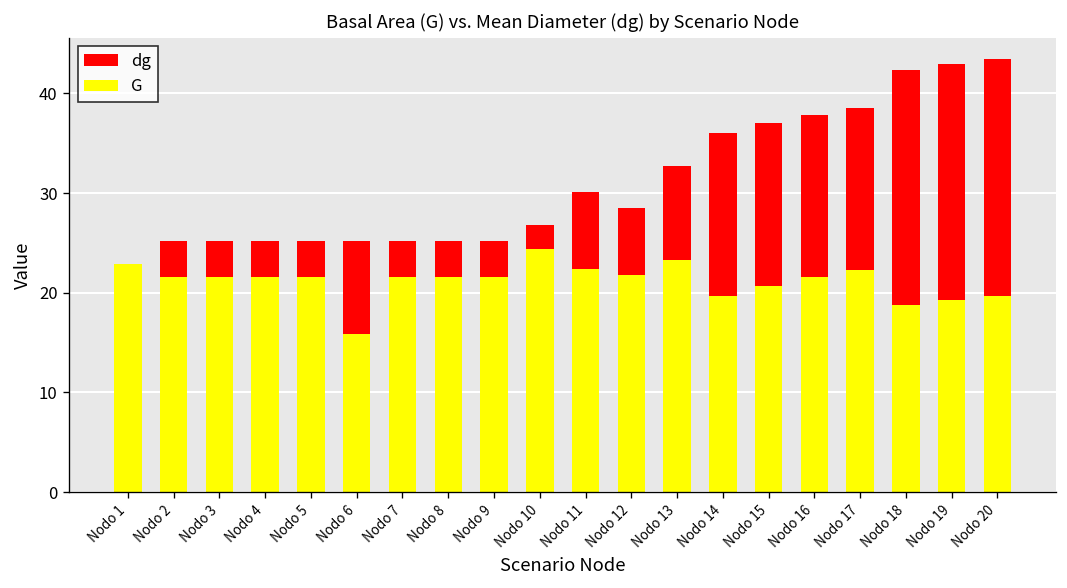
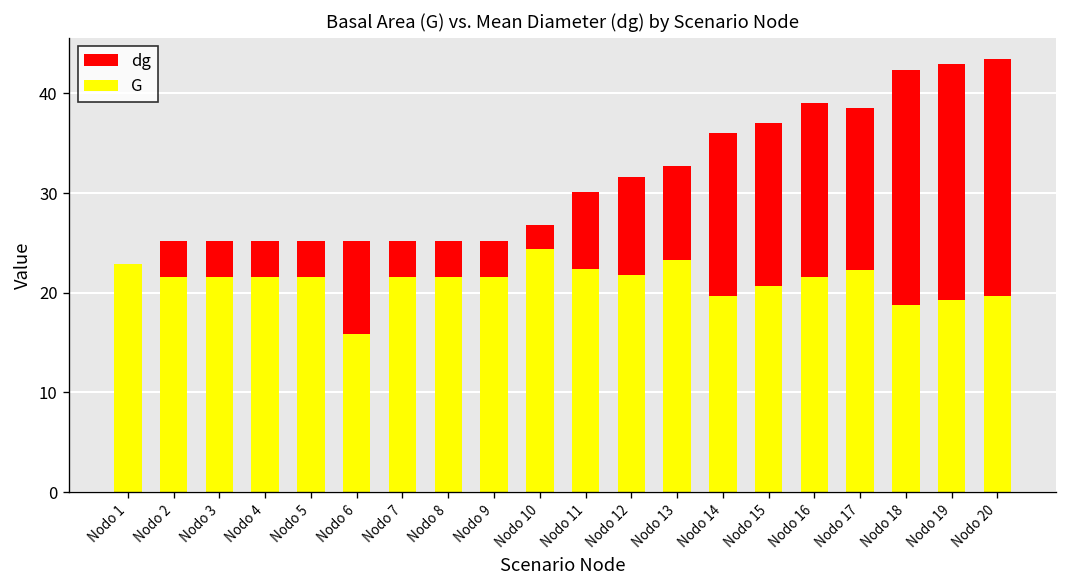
dg, Nodo 12: 29 -> 32
dg, Nodo 16: 38 -> 39
